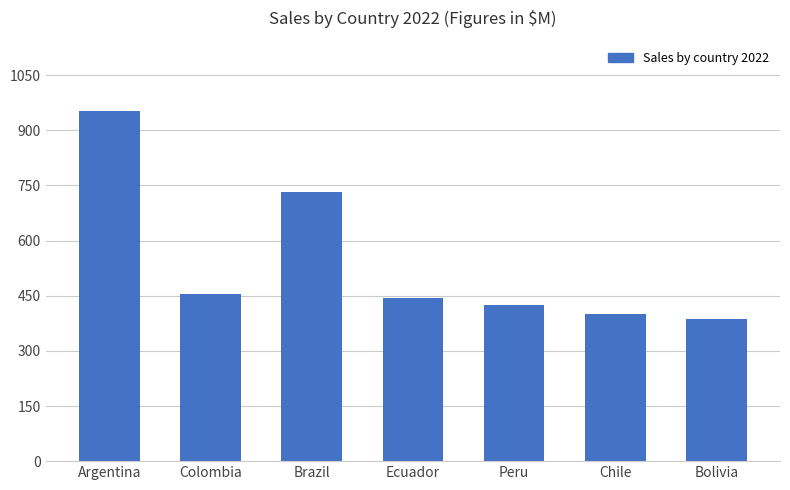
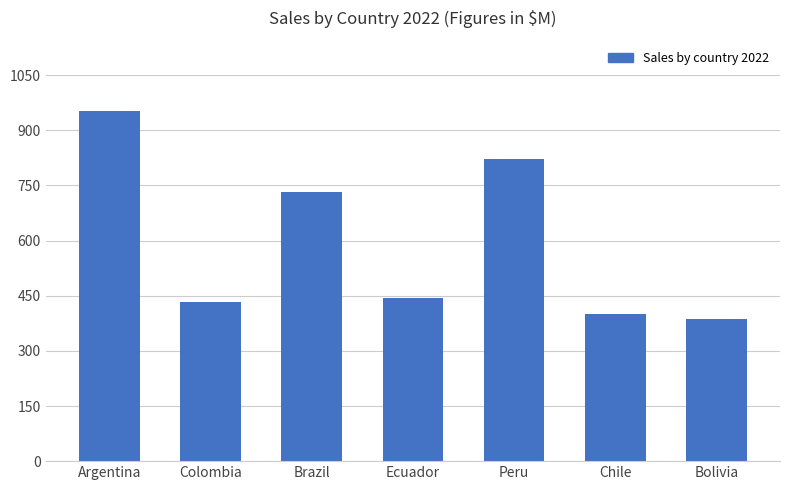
Colombia: 460 -> 430
Peru: 430 -> 820
